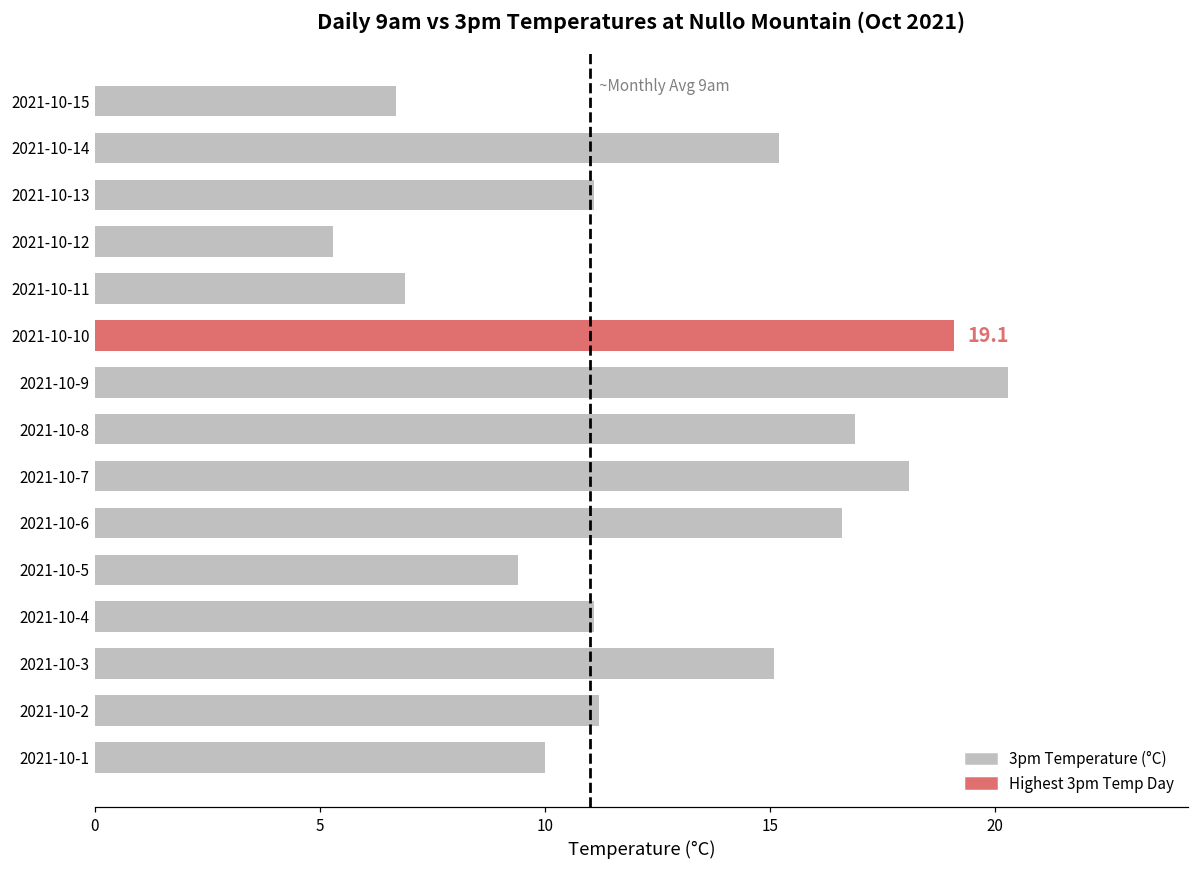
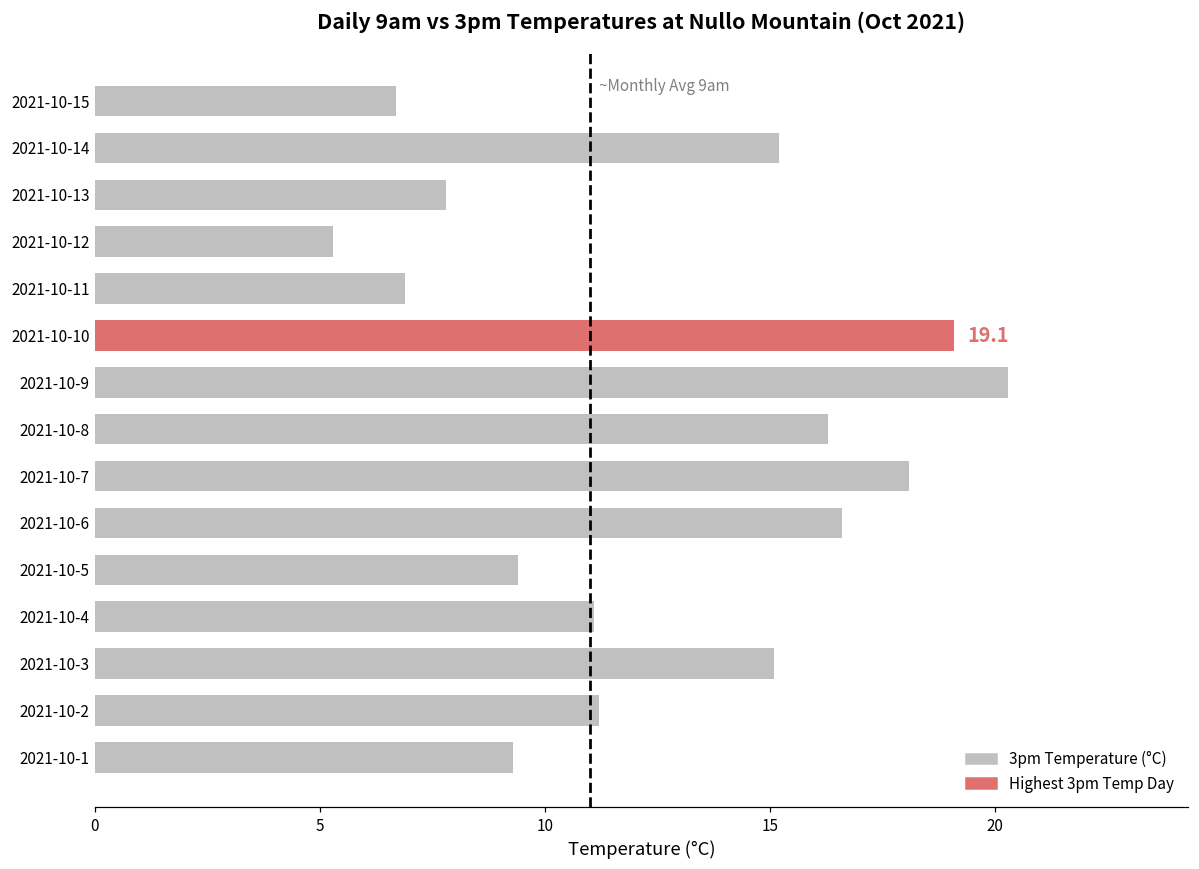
2021-10-13: 11.1 -> 7.8
2021-10-8: 16.9 -> 16.3
2021-10-1: 10.0 -> 9.3
